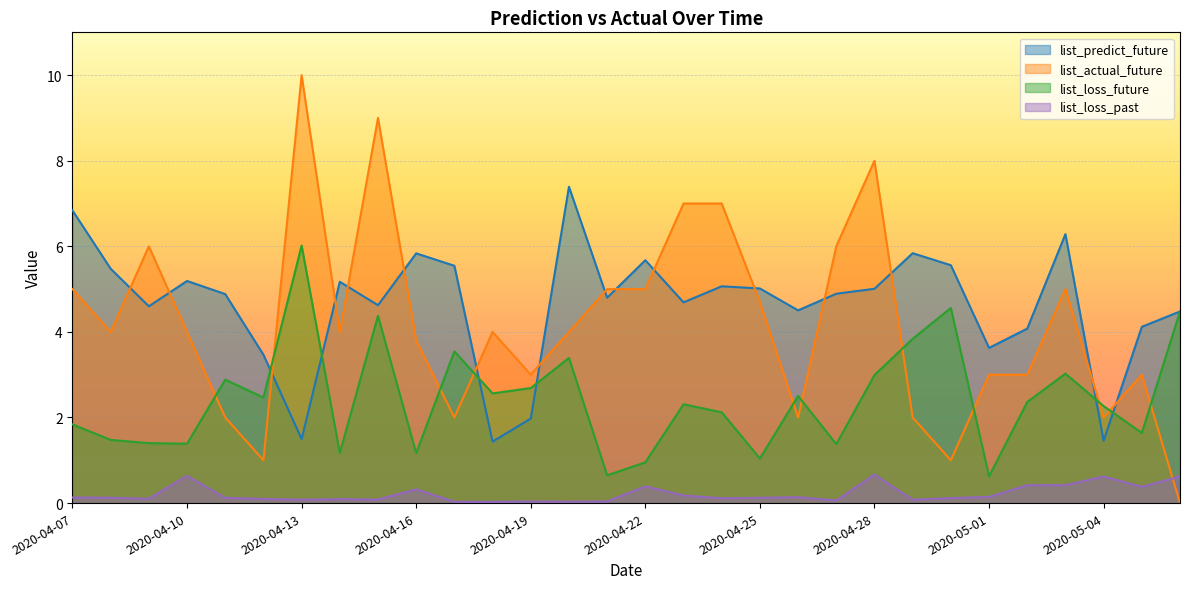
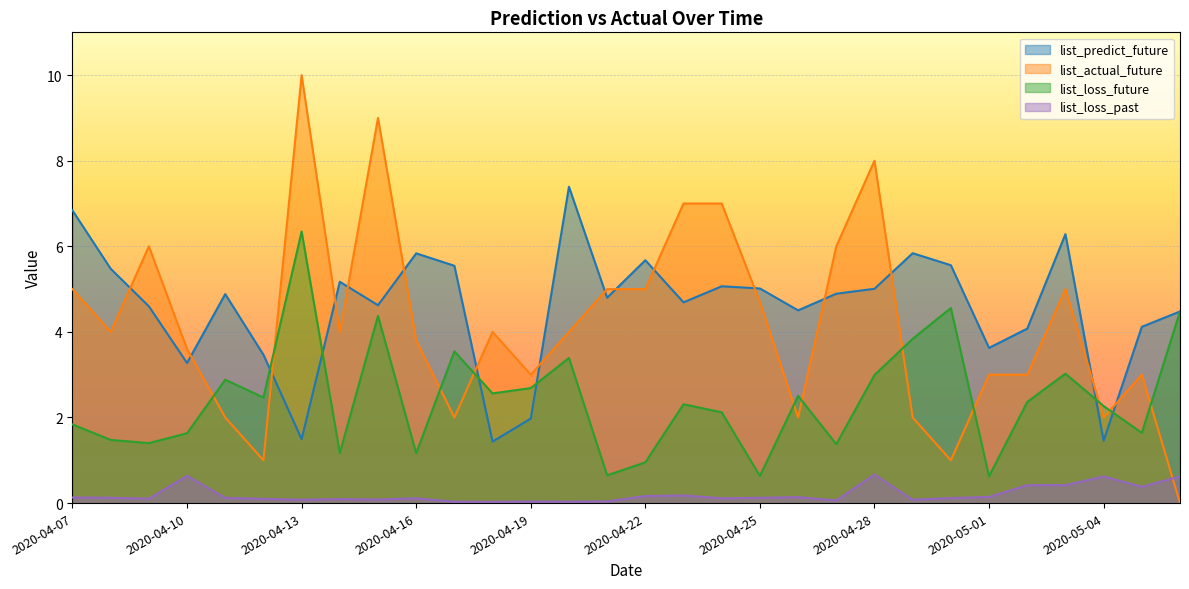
list_predict_future, 2020-04-10: 5.2 -> 3.3
list_actual_future, 2020-04-10: 4.0 -> 3.6
list_loss_future, 2020-04-10: 1.4 -> 1.6
list_loss_future, 2020-04-13: 6.0 -> 6.3
list_loss_past, 2020-04-16: 0.3 -> 0.1
list_loss_past, 2020-04-22: 0.4 -> 0.2
list_loss_future, 2020-04-25: 1.0 -> 0.6
